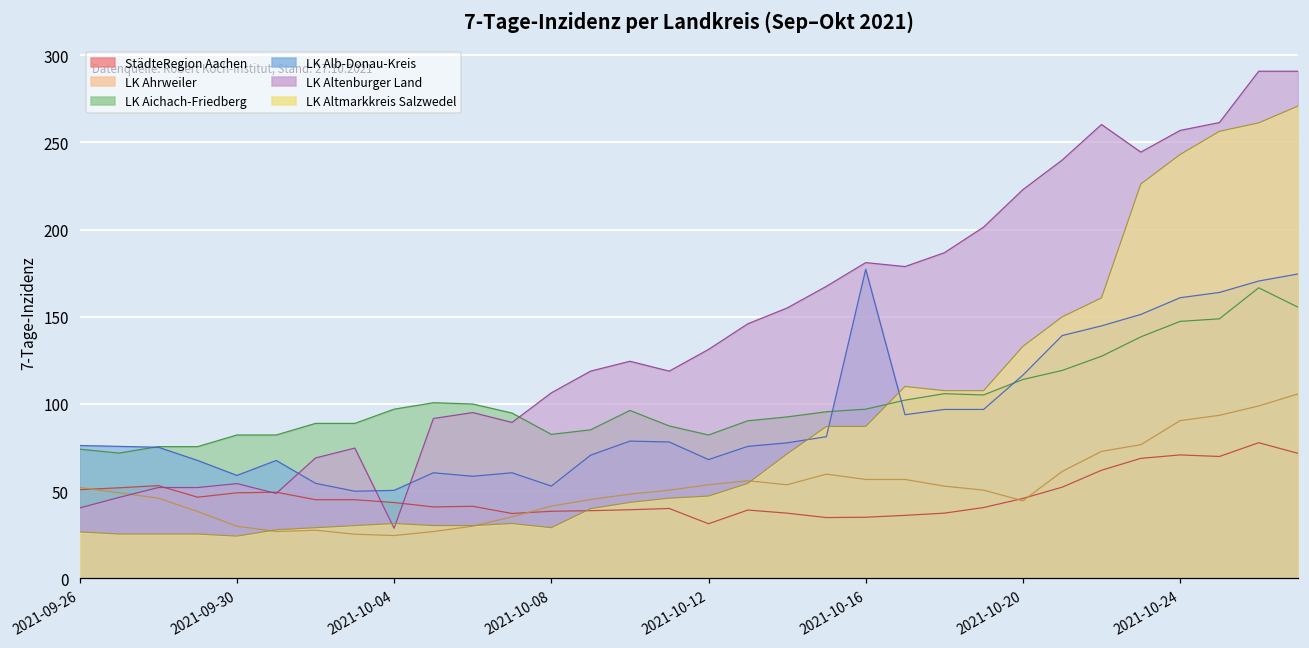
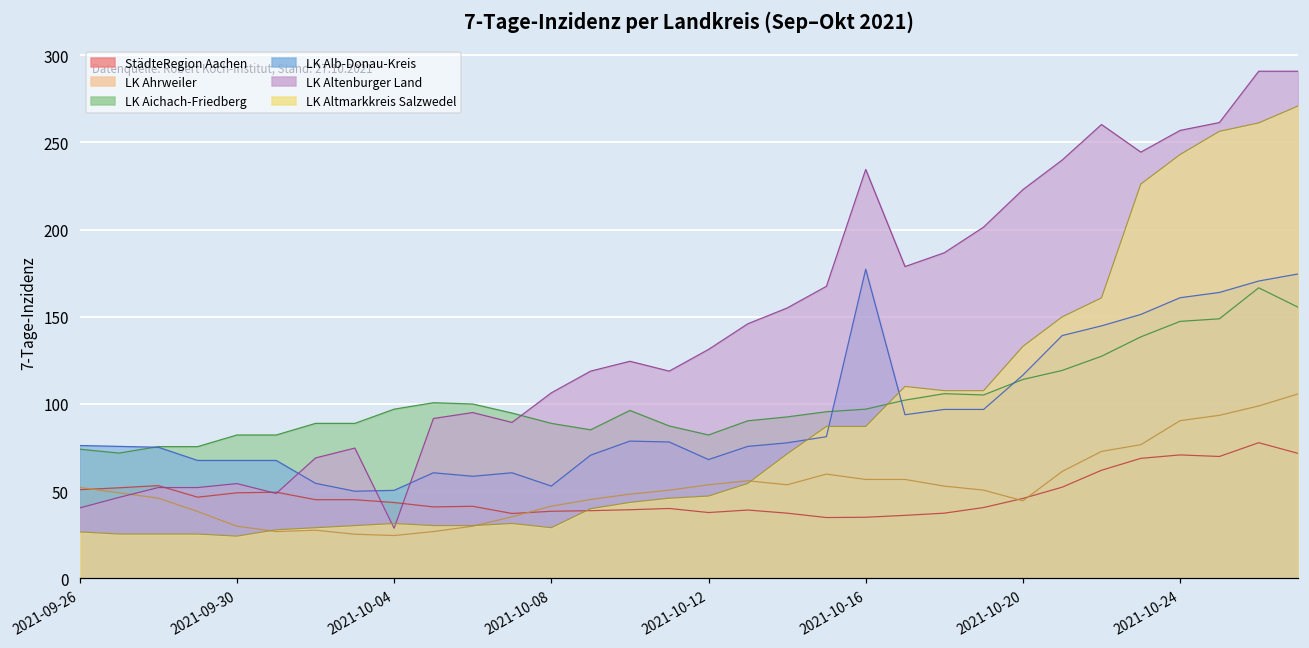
LK Alb-Donau-Kreis, 2021-09-30: 59 -> 68
LK Aichach-Friedberg, 2021-10-08: 83 -> 89
StädteRegion Aachen, 2021-10-12: 31 -> 38
LK Altenburger Land, 2021-10-16: 181 -> 235
